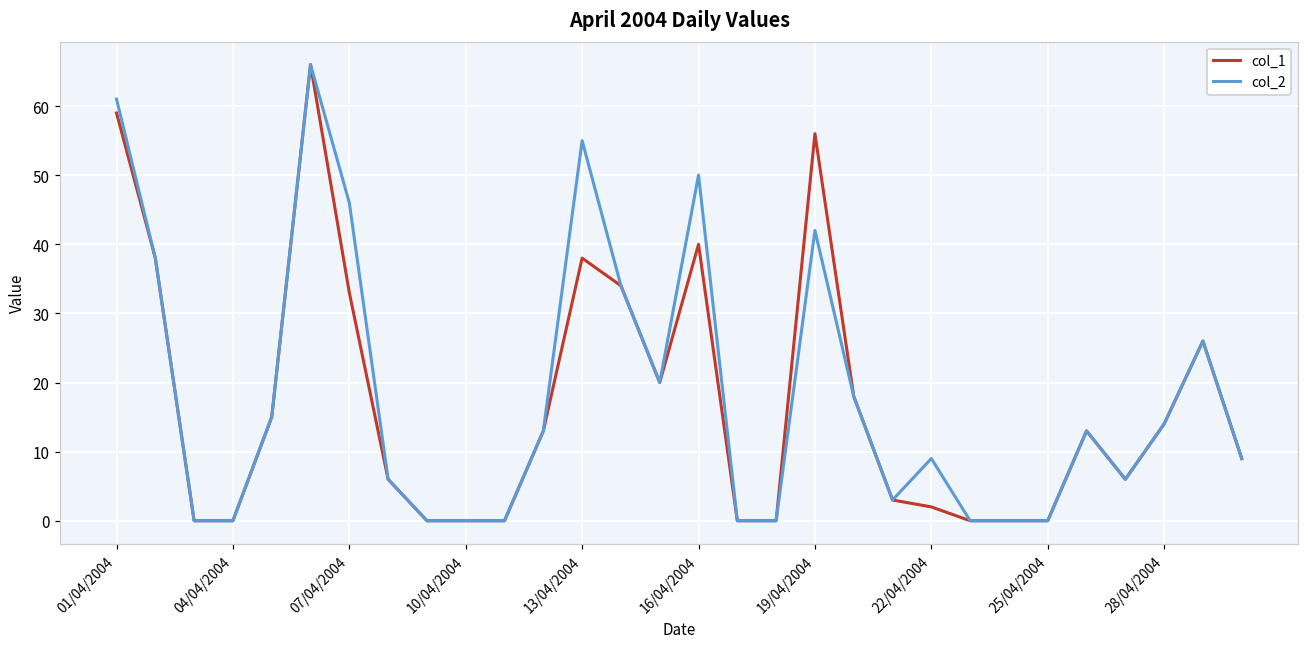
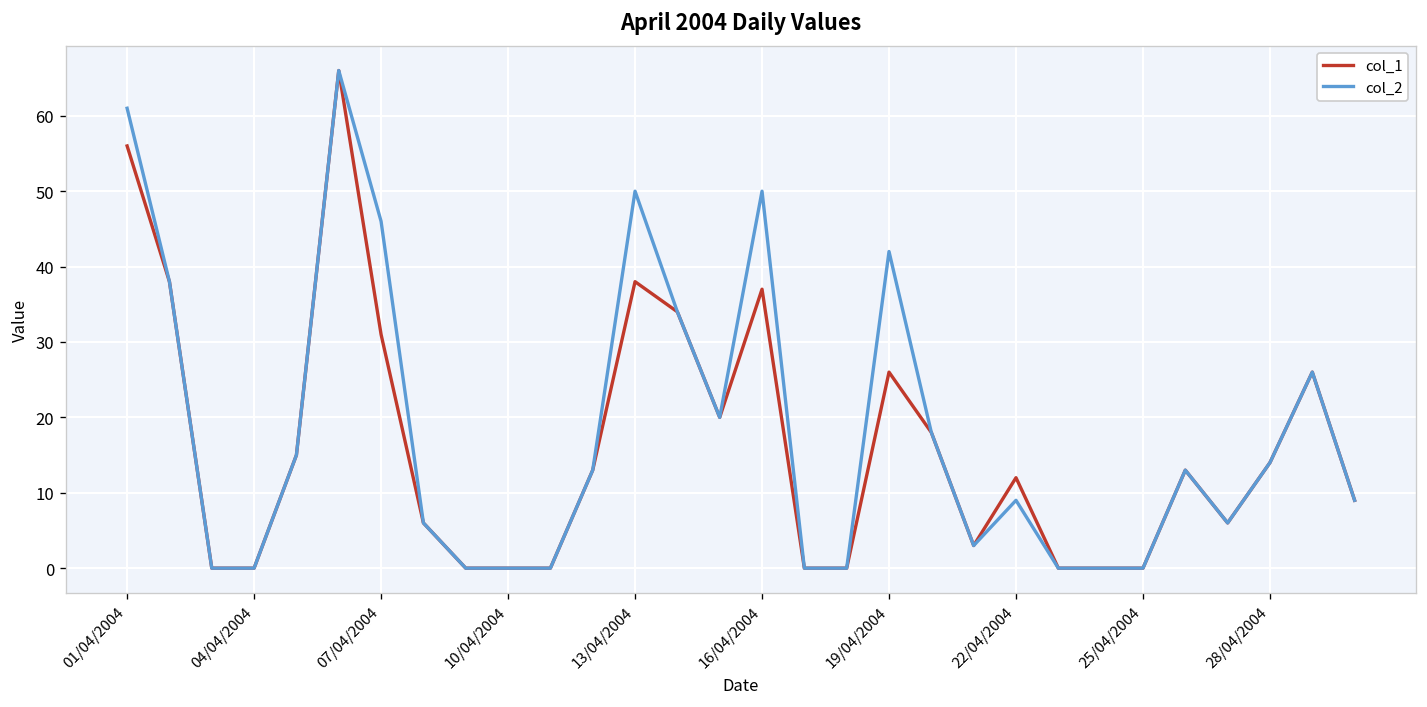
col_1, 01/04/2004: 59 -> 56
col_1, 07/04/2004: 33 -> 31
col_2, 13/04/2004: 55 -> 50
col_1, 16/04/2004: 40 -> 37
col_1, 19/04/2004: 56 -> 26
col_1, 22/04/2004: 2 -> 12
